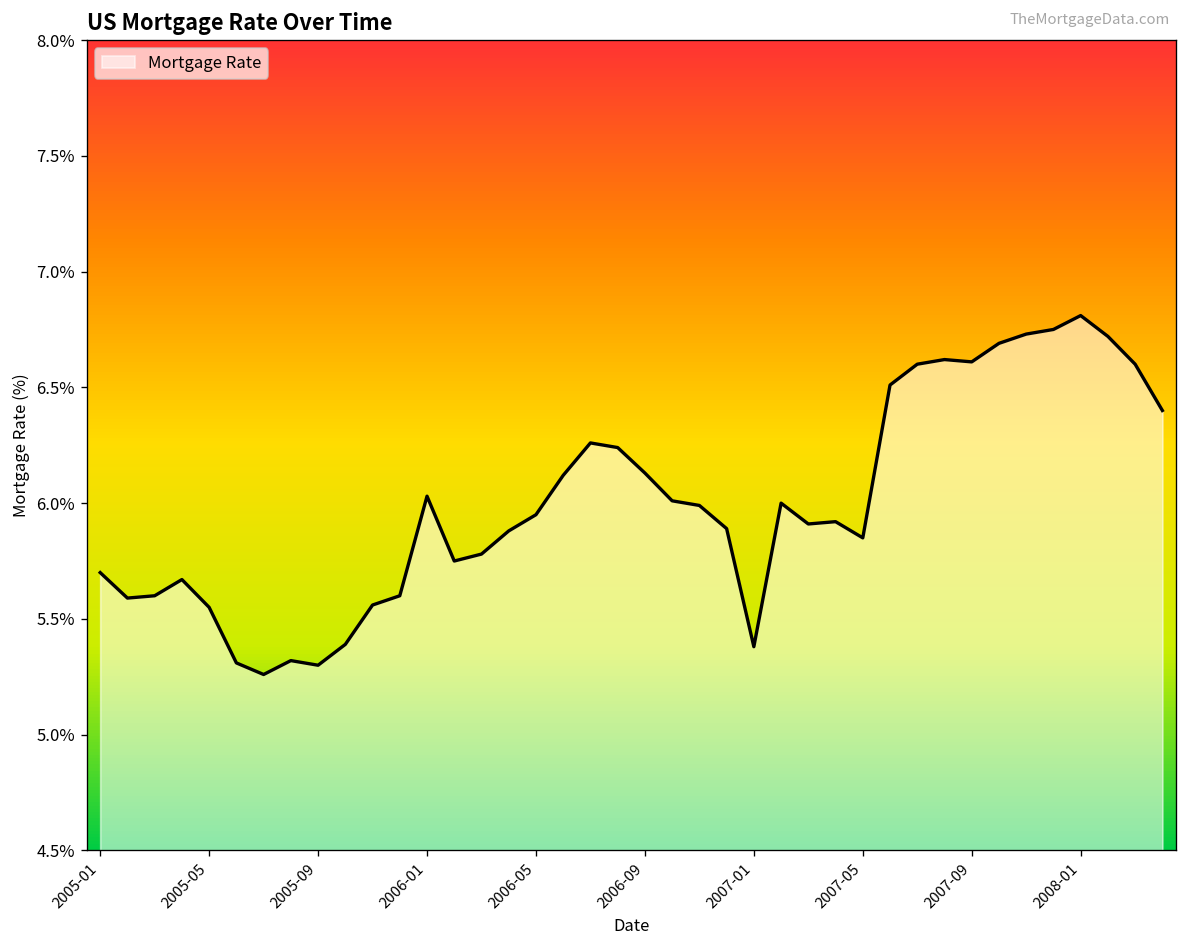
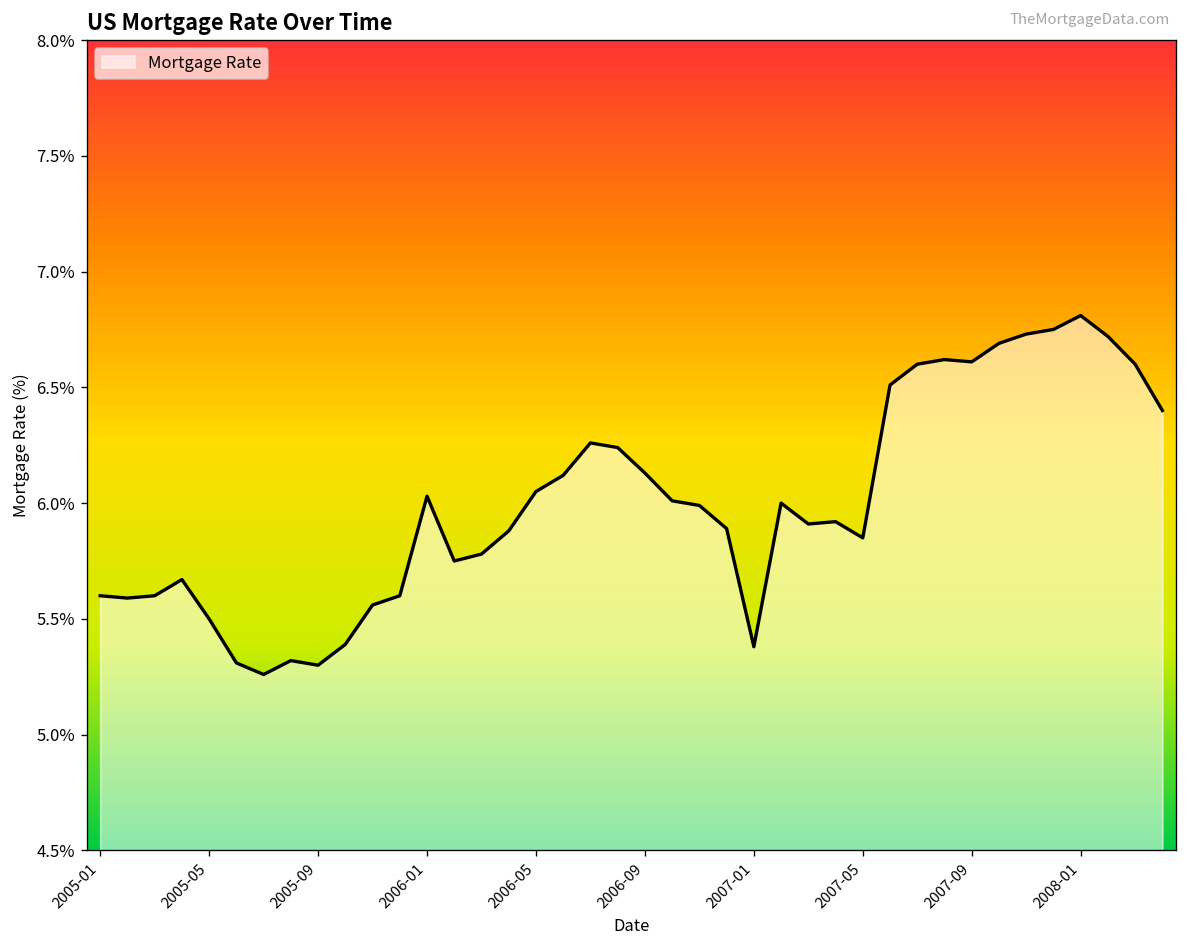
2005-01: 5.7% -> 5.6%
2005-05: 5.55% -> 5.50%
2006-05: 5.95% -> 6.05%
